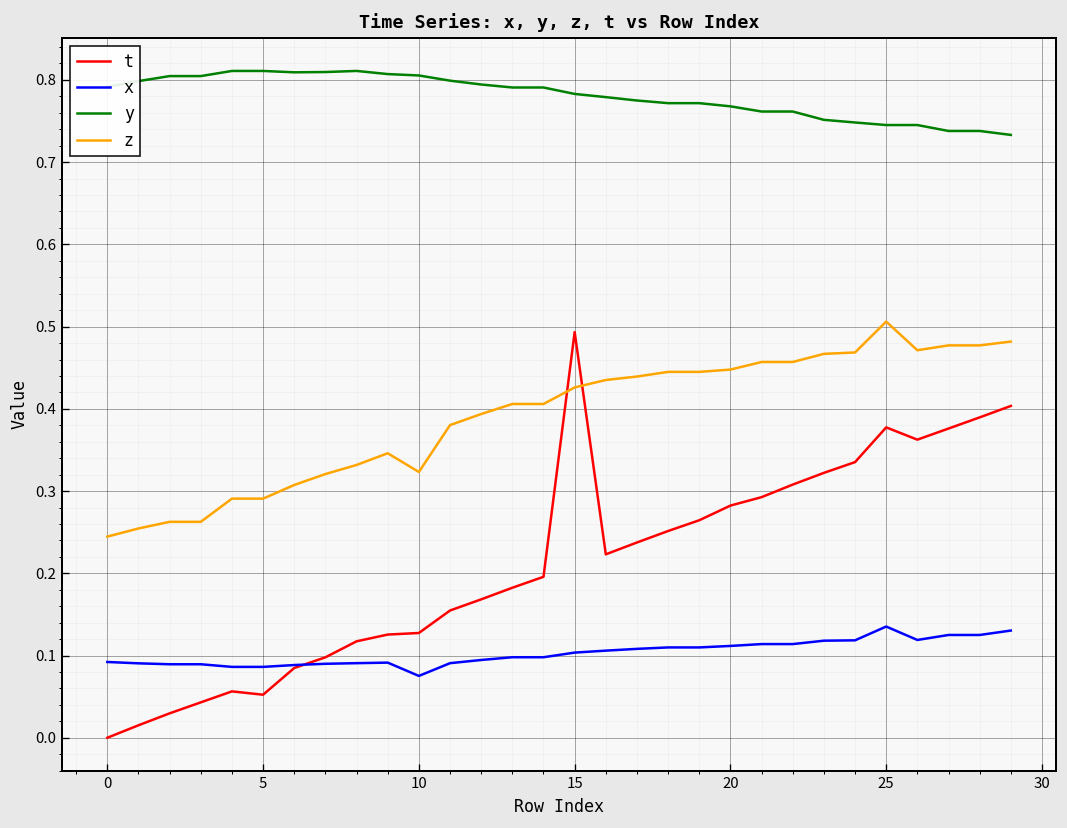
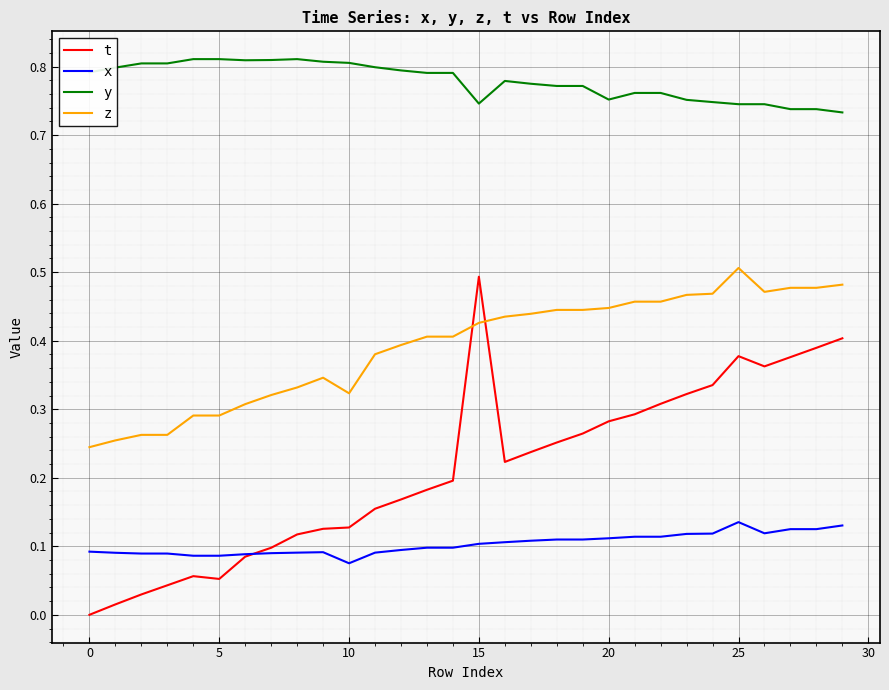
y, 15: 0.78 -> 0.75
y, 20: 0.77 -> 0.75
